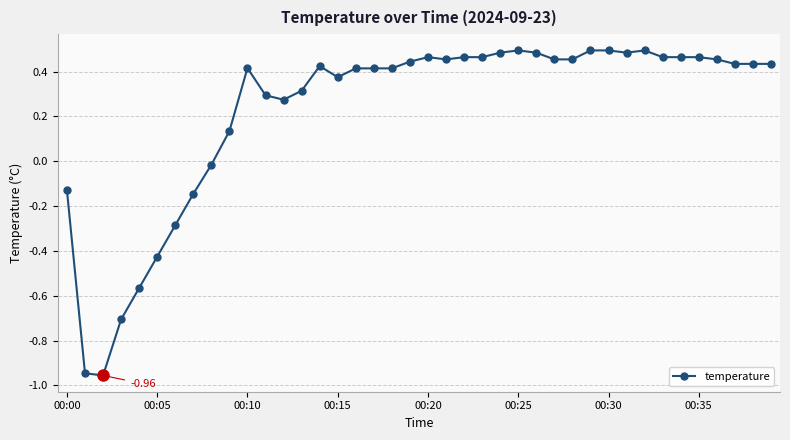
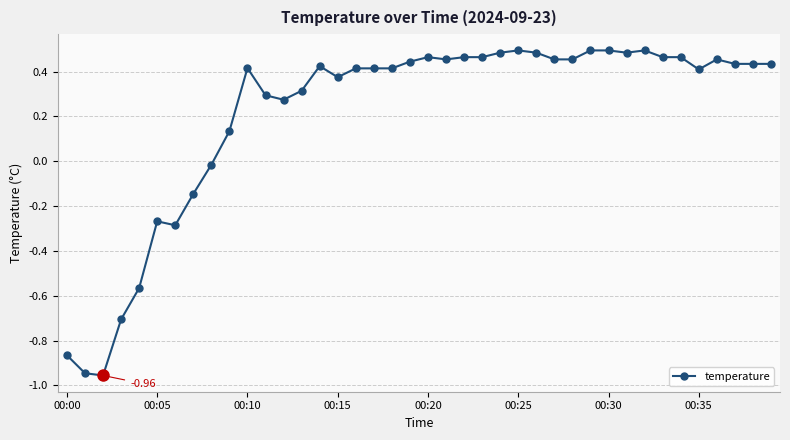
temperature, 00:00: -0.13 -> -0.87
temperature, 00:05: -0.43 -> -0.27
temperature, 00:35: 0.46 -> 0.41
